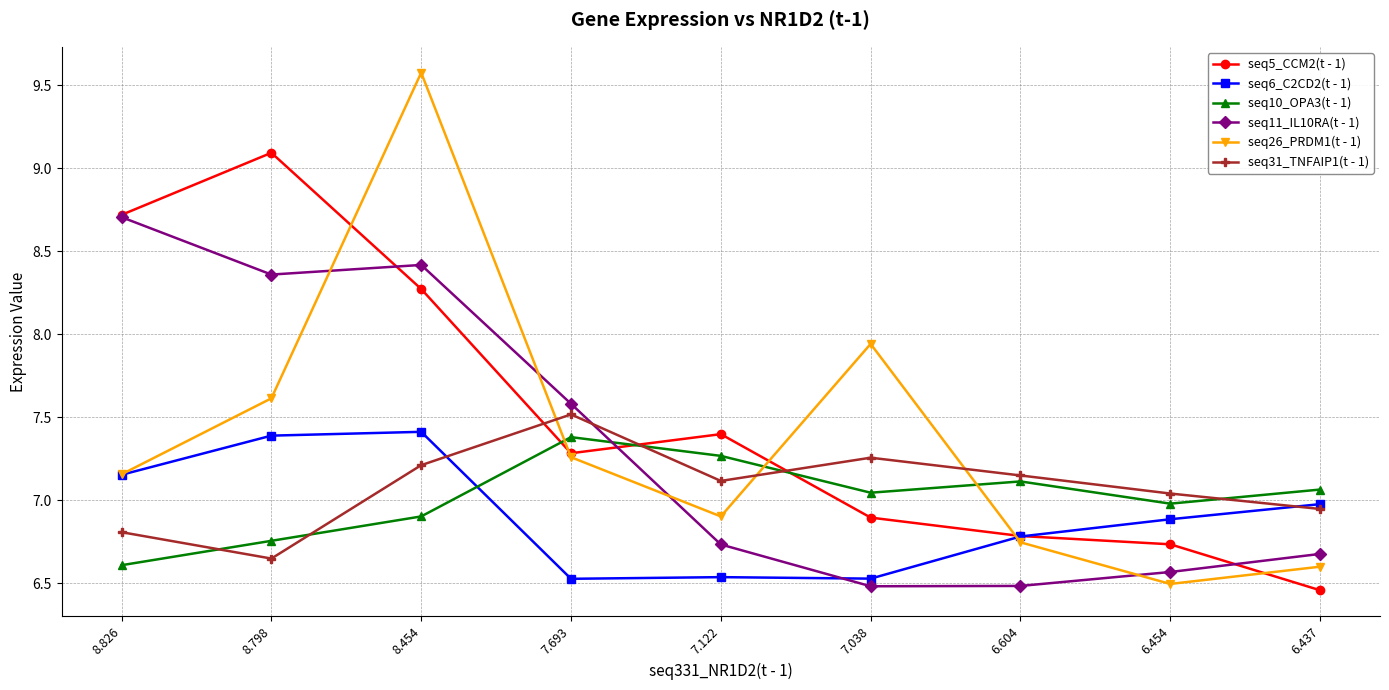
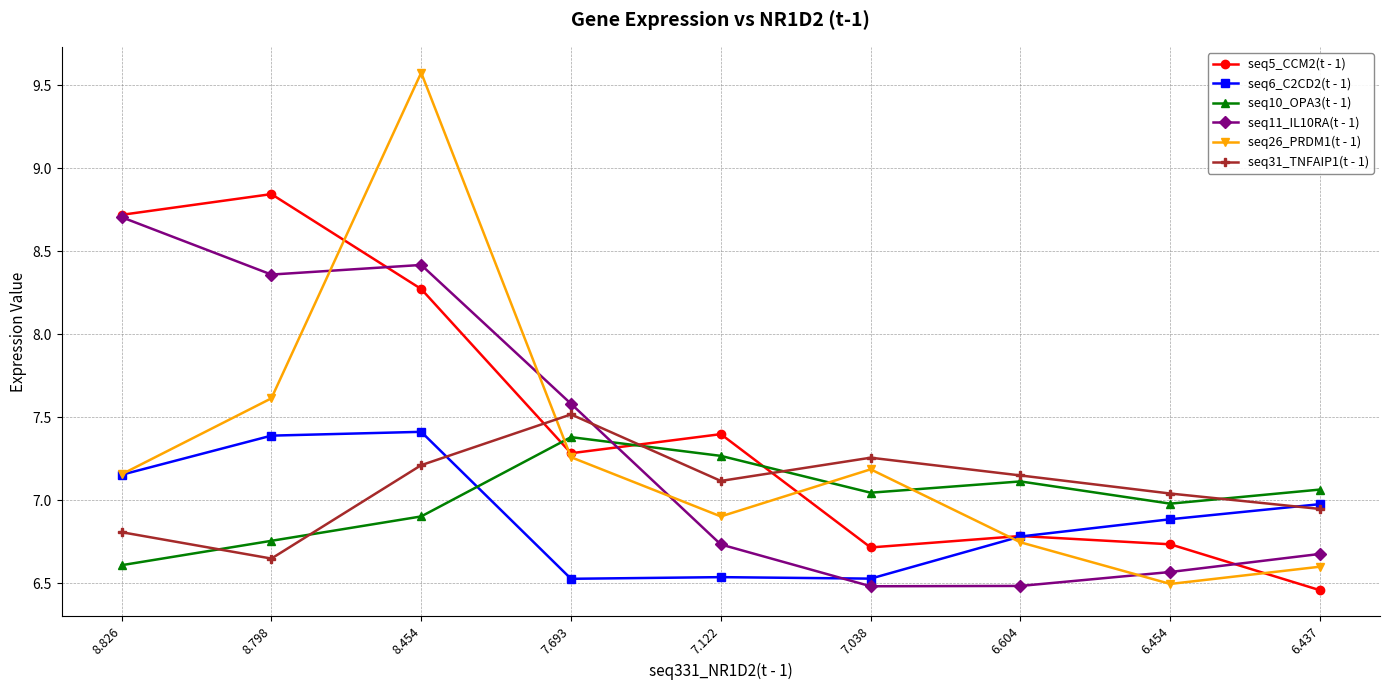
seq5_CCM2(t - 1), 8.798: 9.09 -> 8.85
seq5_CCM2(t - 1), 7.038: 6.90 -> 6.72
seq26_PRDM1(t - 1), 7.038: 7.94 -> 7.19
